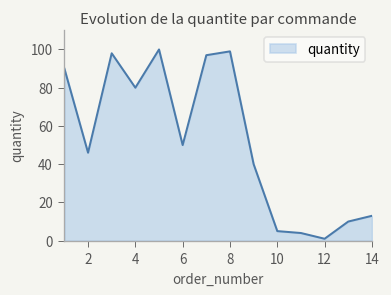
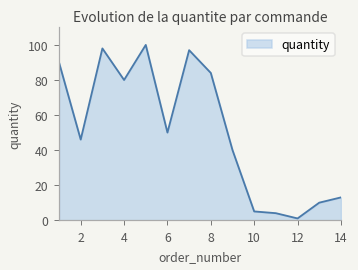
8: 99 -> 84
